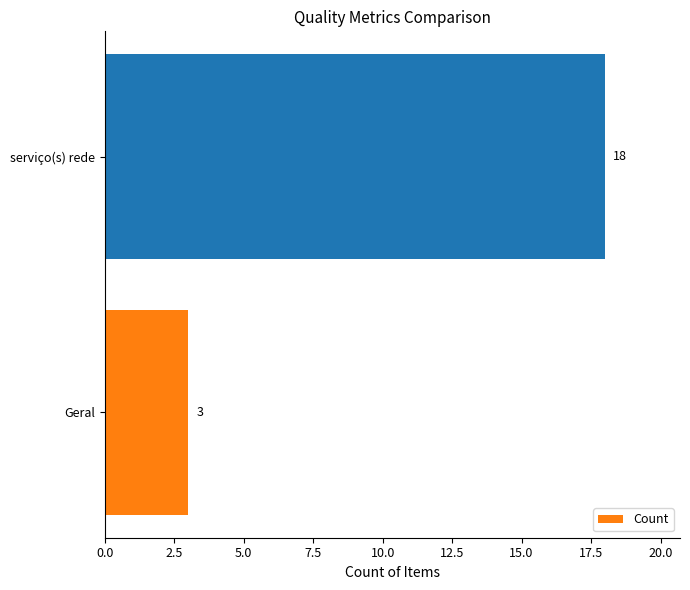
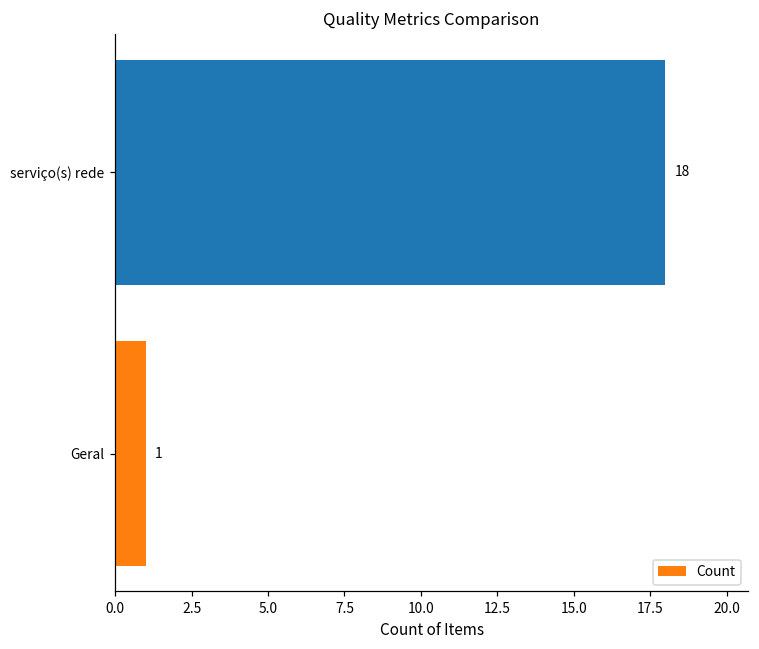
Geral: 3 -> 1
